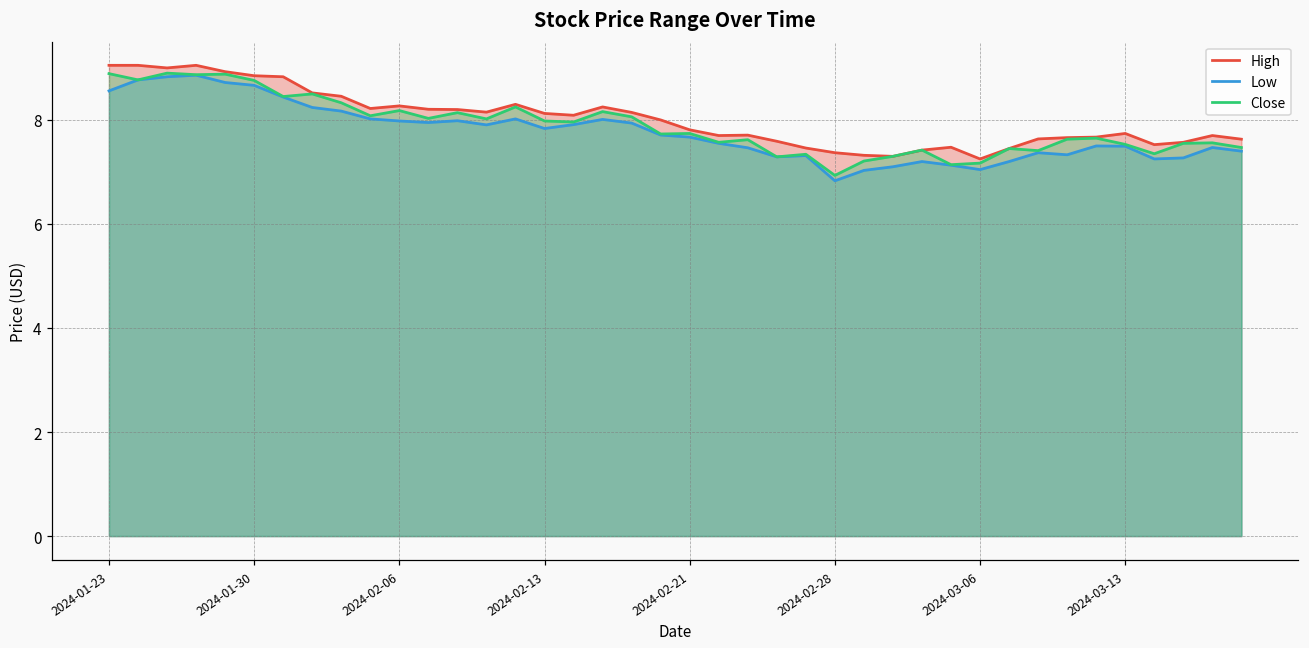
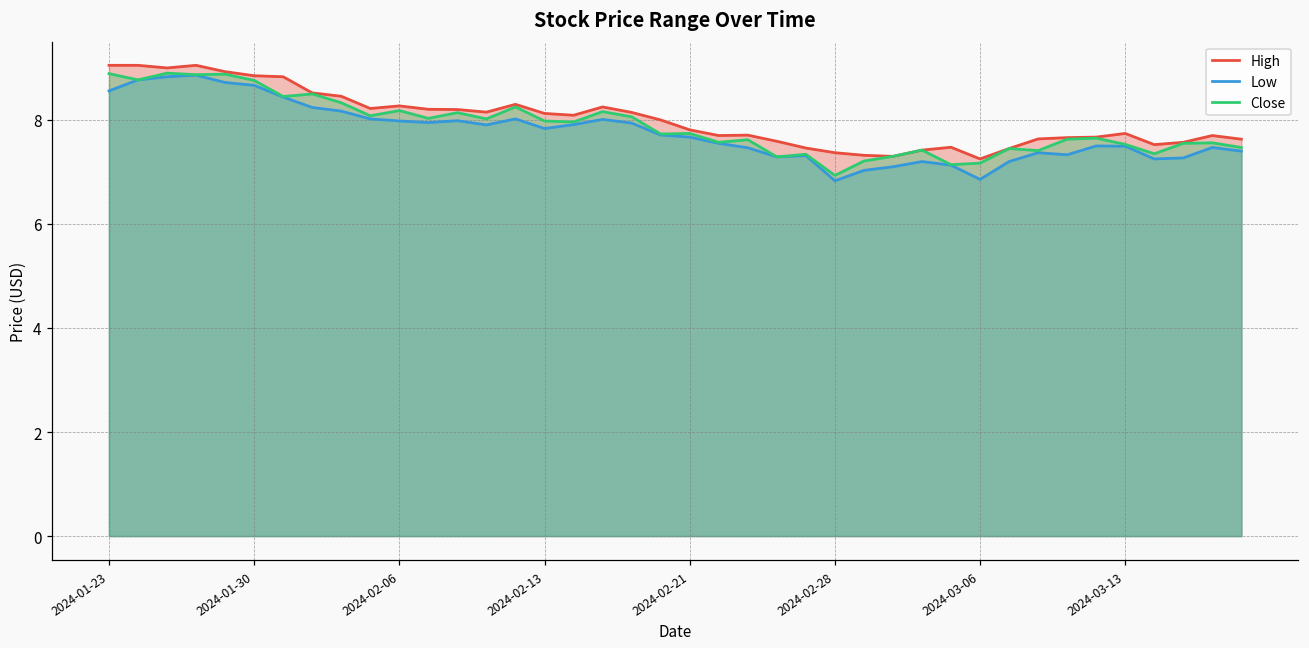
Low, 2024-03-06: 7.0 -> 6.9
